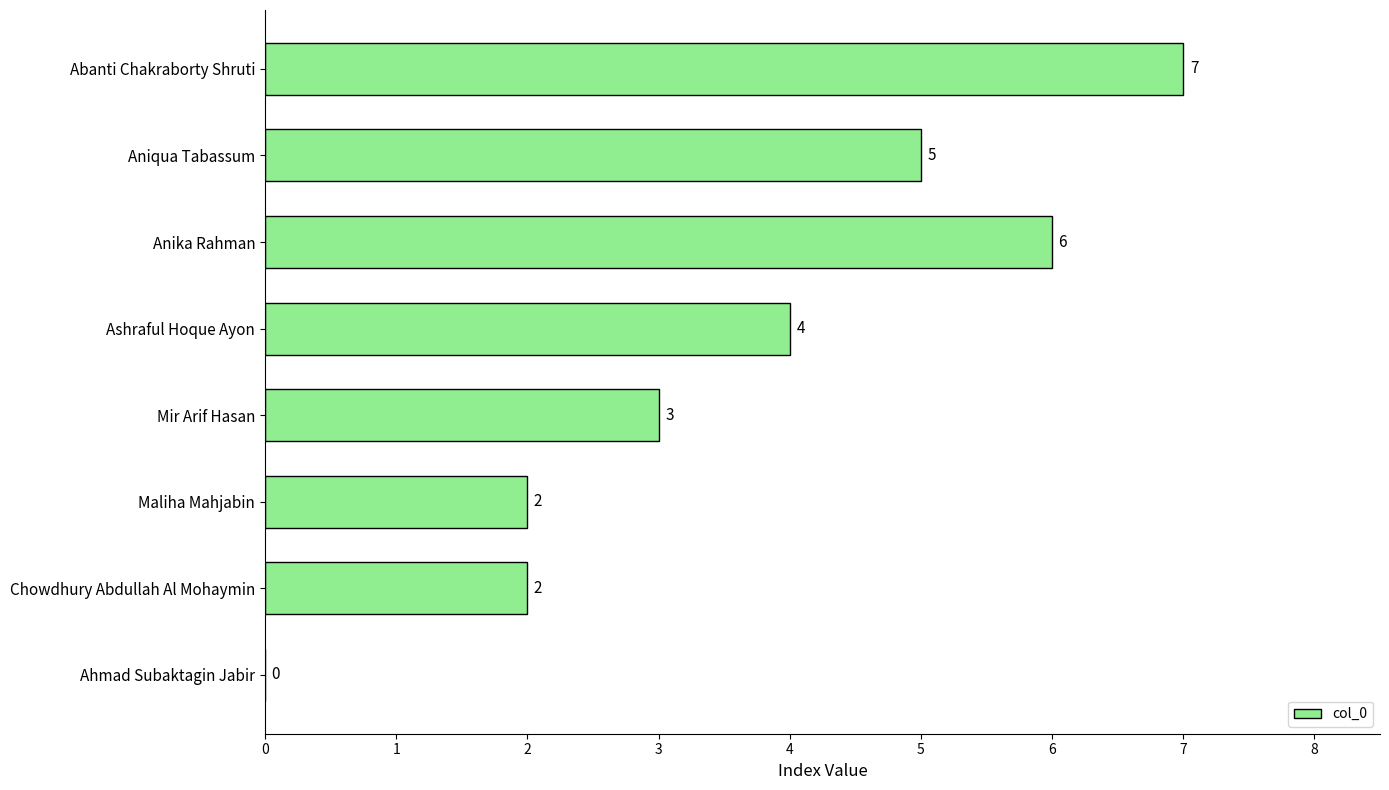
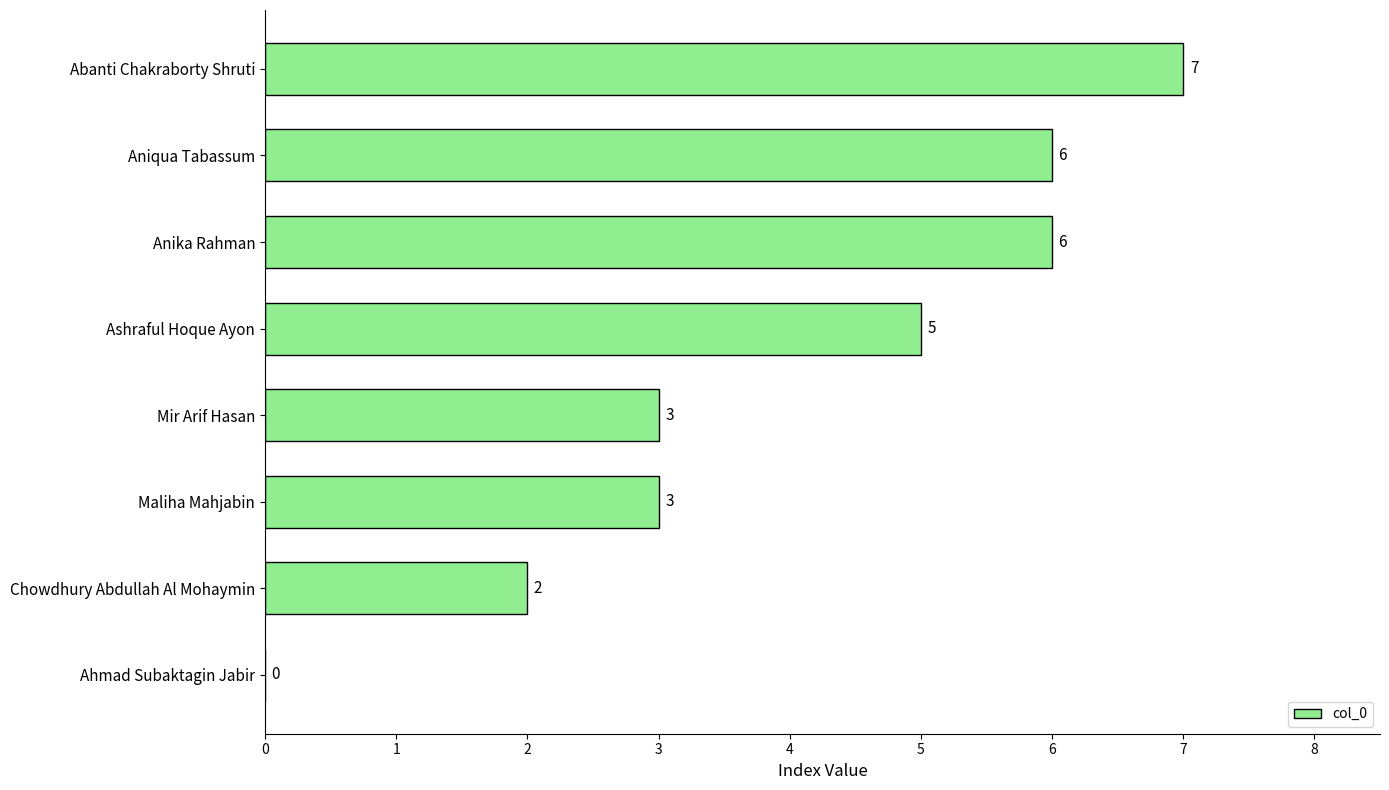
Aniqua Tabassum: 5 -> 6
Ashraful Hoque Ayon: 4 -> 5
Maliha Mahjabin: 2 -> 3
